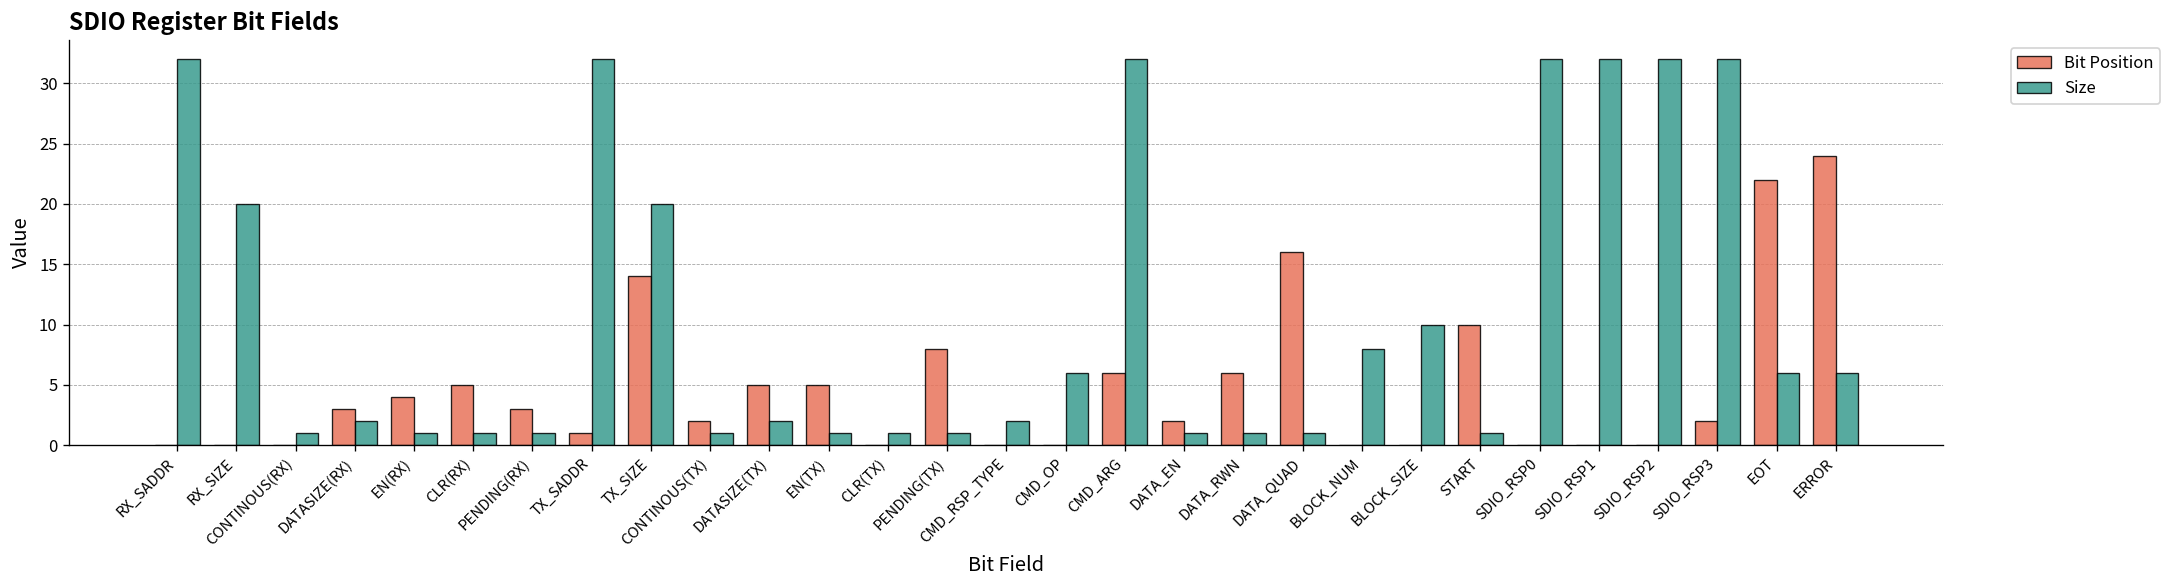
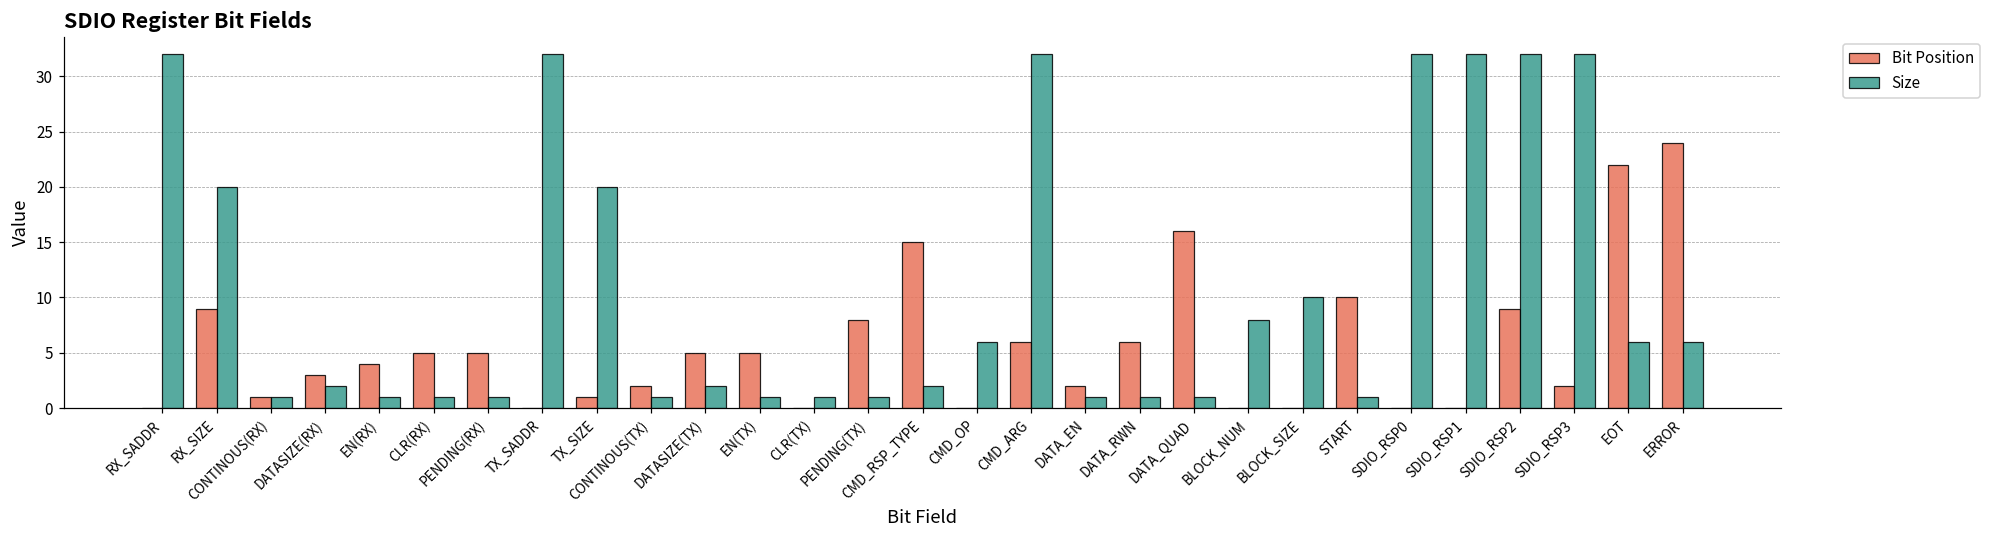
Bit Position, RX_SIZE: 0 -> 9
Bit Position, CONTINOUS(RX): 0 -> 1
Bit Position, PENDING(RX): 3 -> 5
Bit Position, TX_SADDR: 1 -> 0
Bit Position, TX_SIZE: 14 -> 1
Bit Position, CMD_RSP_TYPE: 0 -> 15
Bit Position, SDIO_RSP2: 0 -> 9
